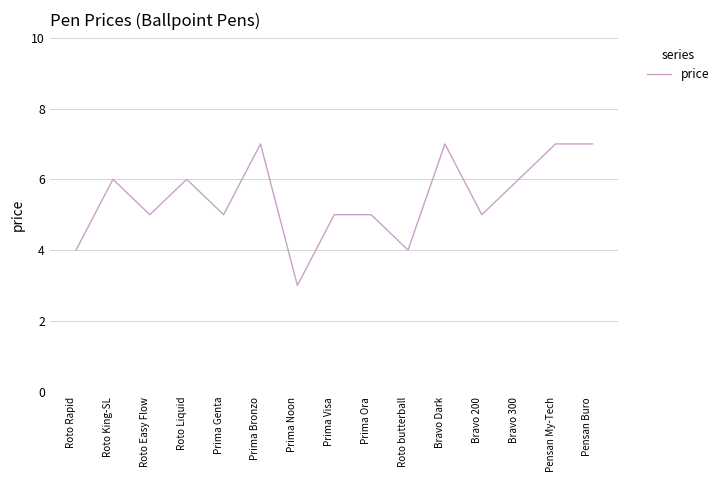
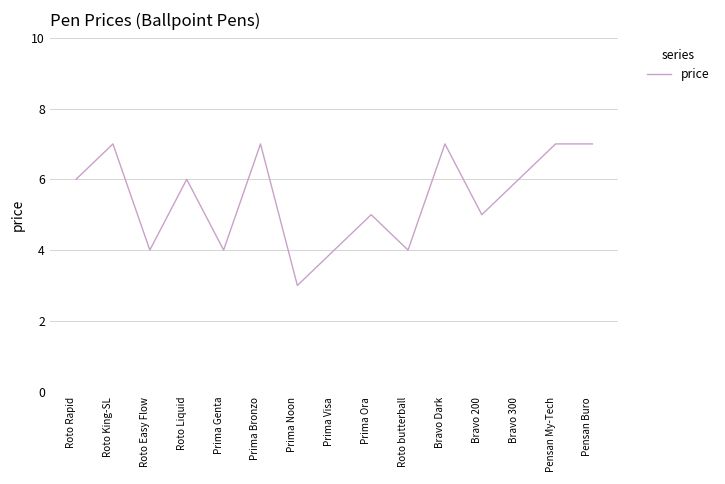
Roto Rapid: 4 -> 6
Roto King-SL: 6 -> 7
Roto Easy Flow: 5 -> 4
Prima Genta: 5 -> 4
Prima Visa: 5 -> 4
